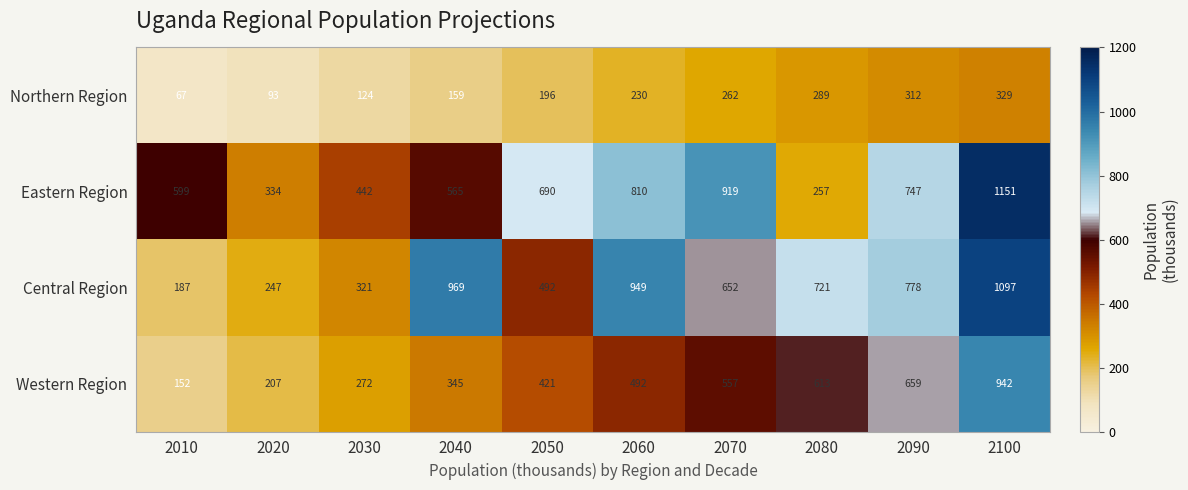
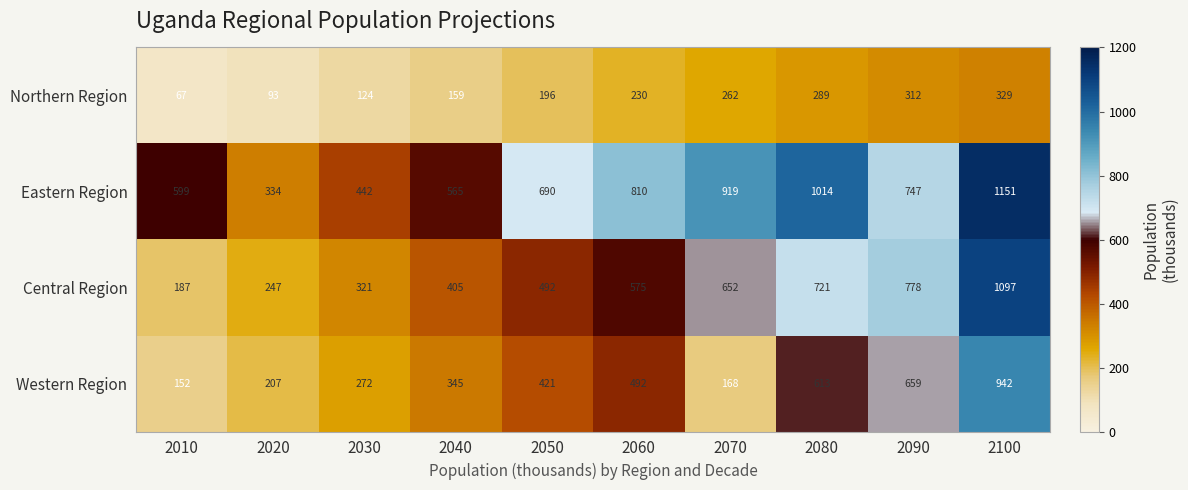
Eastern Region, 2080: 257 -> 1014
Central Region, 2040: 969 -> 405
Central Region, 2060: 949 -> 575
Western Region, 2070: 557 -> 168
